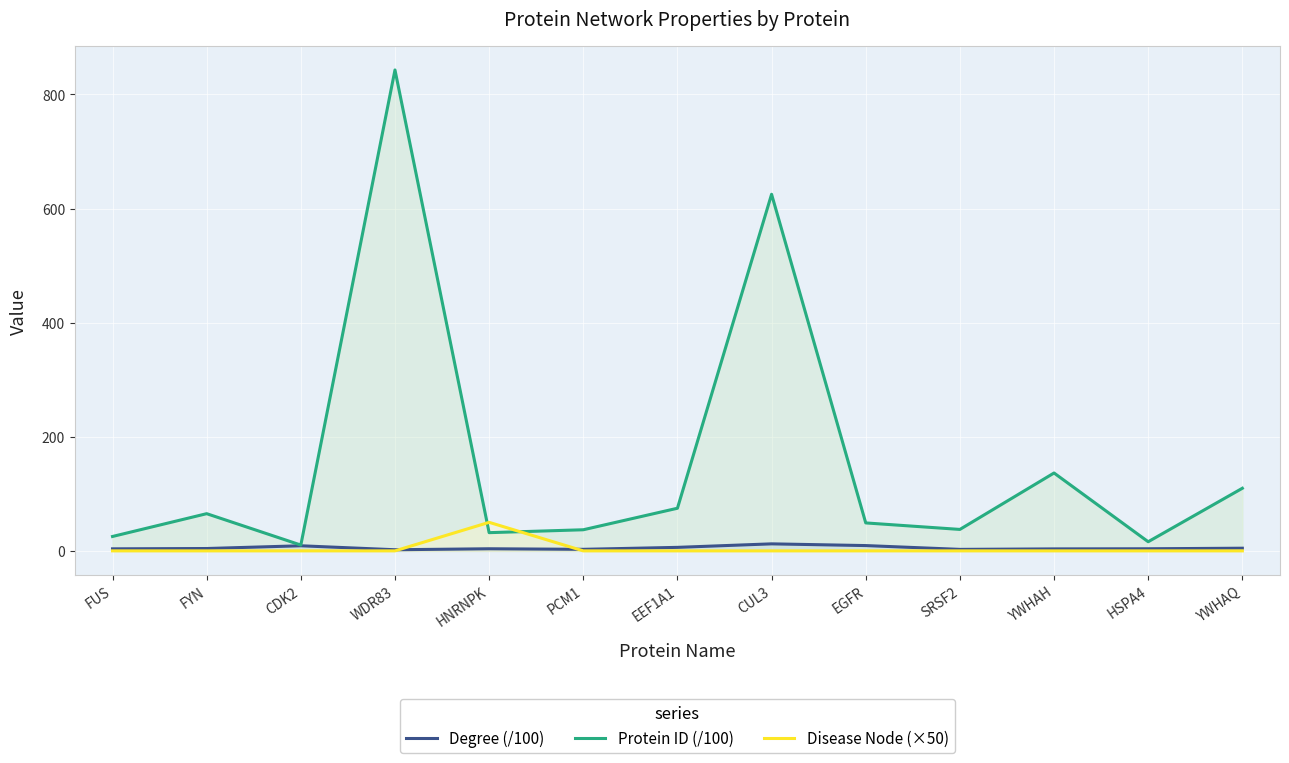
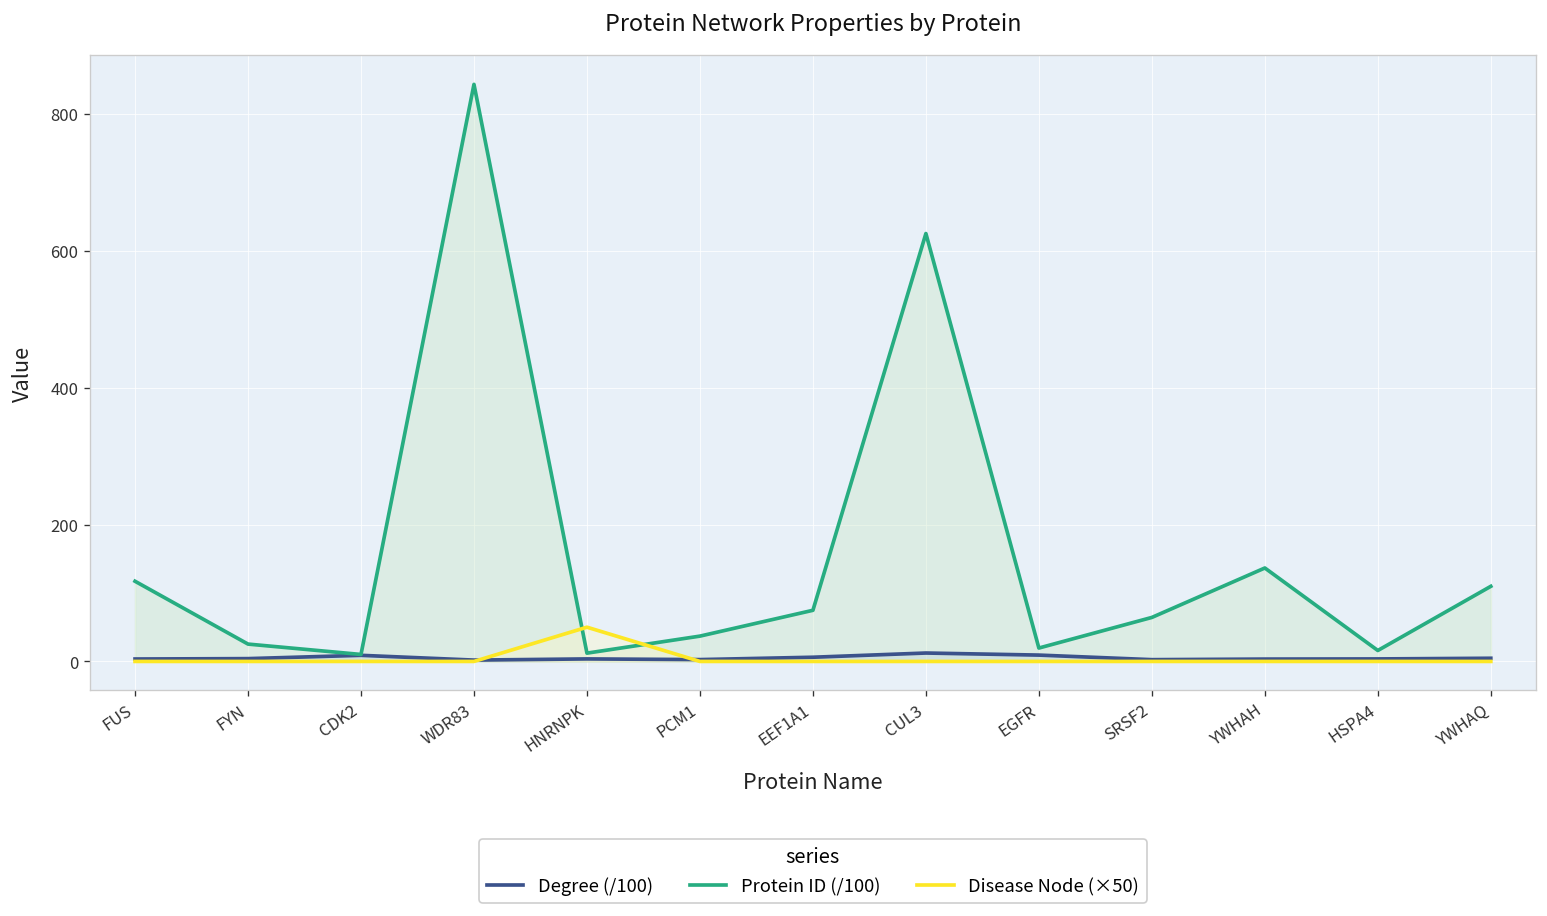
Protein ID (/100), FUS: 30 -> 120
Protein ID (/100), FYN: 70 -> 30
Protein ID (/100), HNRNPK: 30 -> 10
Protein ID (/100), EGFR: 50 -> 20
Protein ID (/100), SRSF2: 40 -> 60
